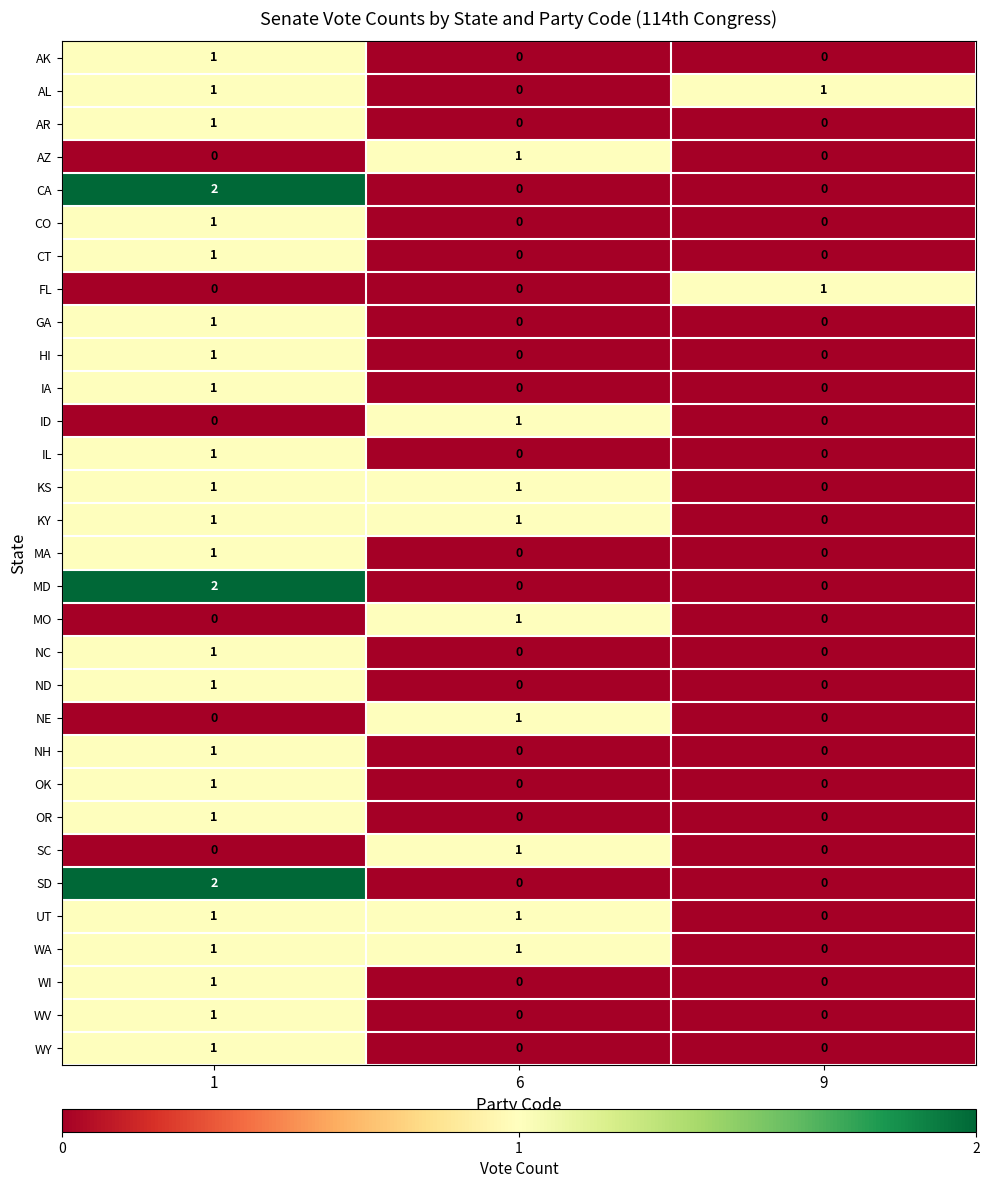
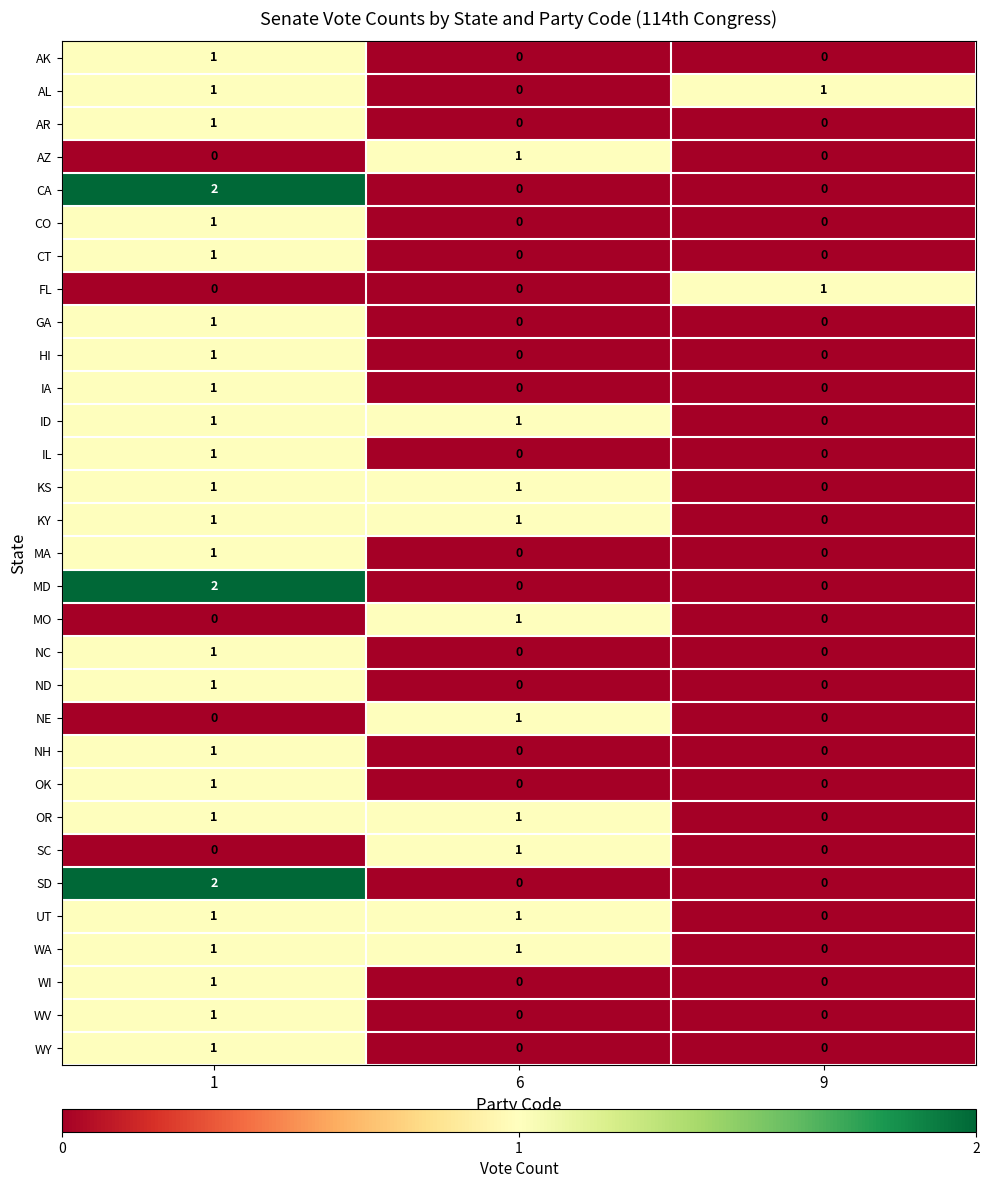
ID, 1: 0 -> 1
OR, 6: 0 -> 1
